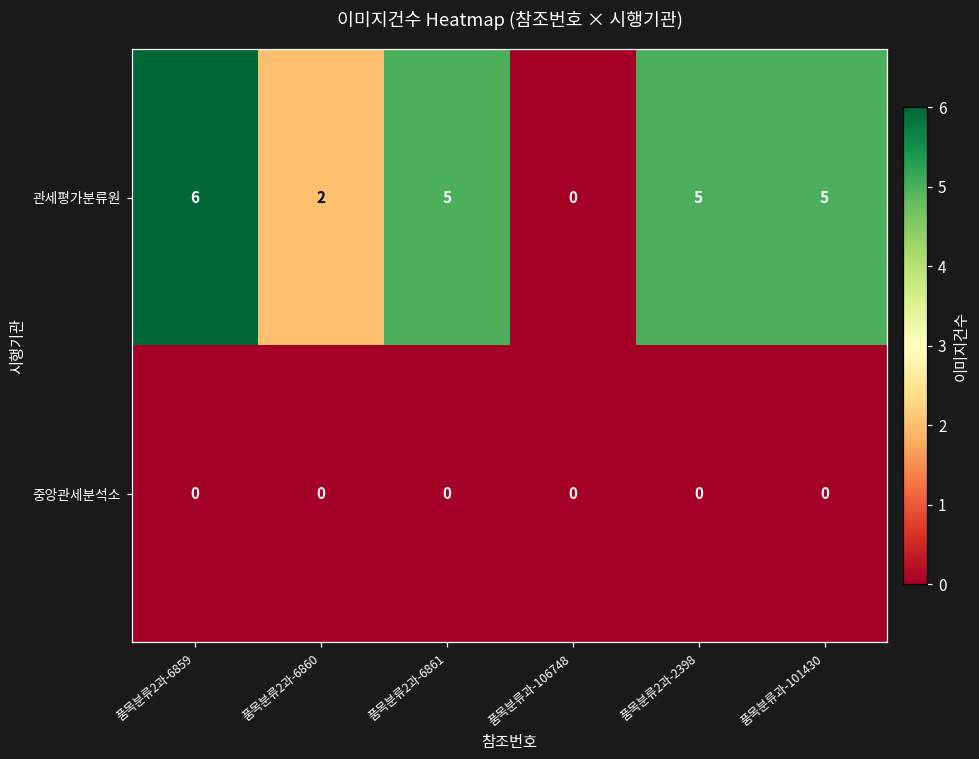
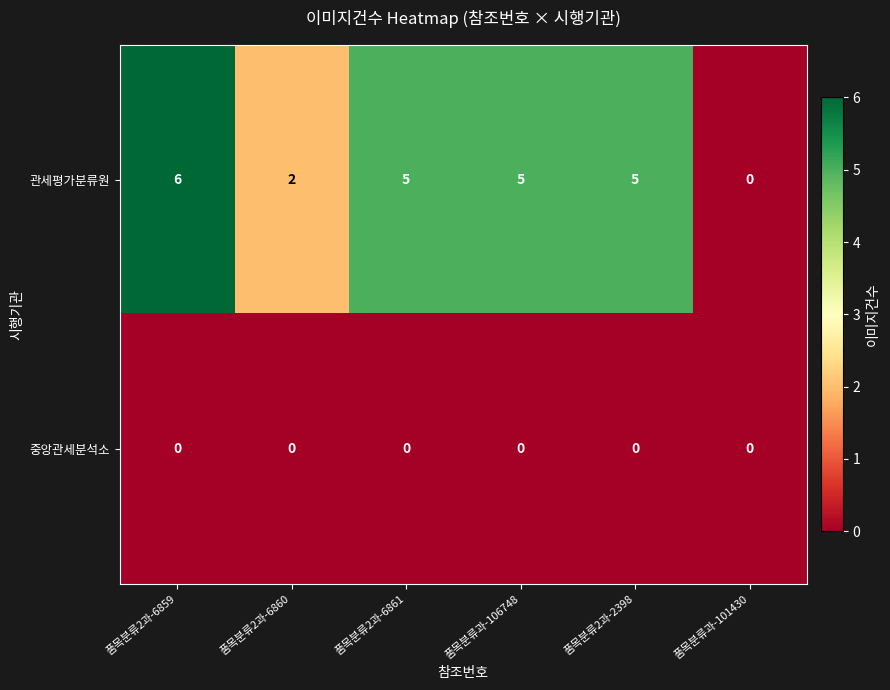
관세평가분류원, 품목분류과-106748: 0 -> 5
관세평가분류원, 품목분류과-101430: 5 -> 0
